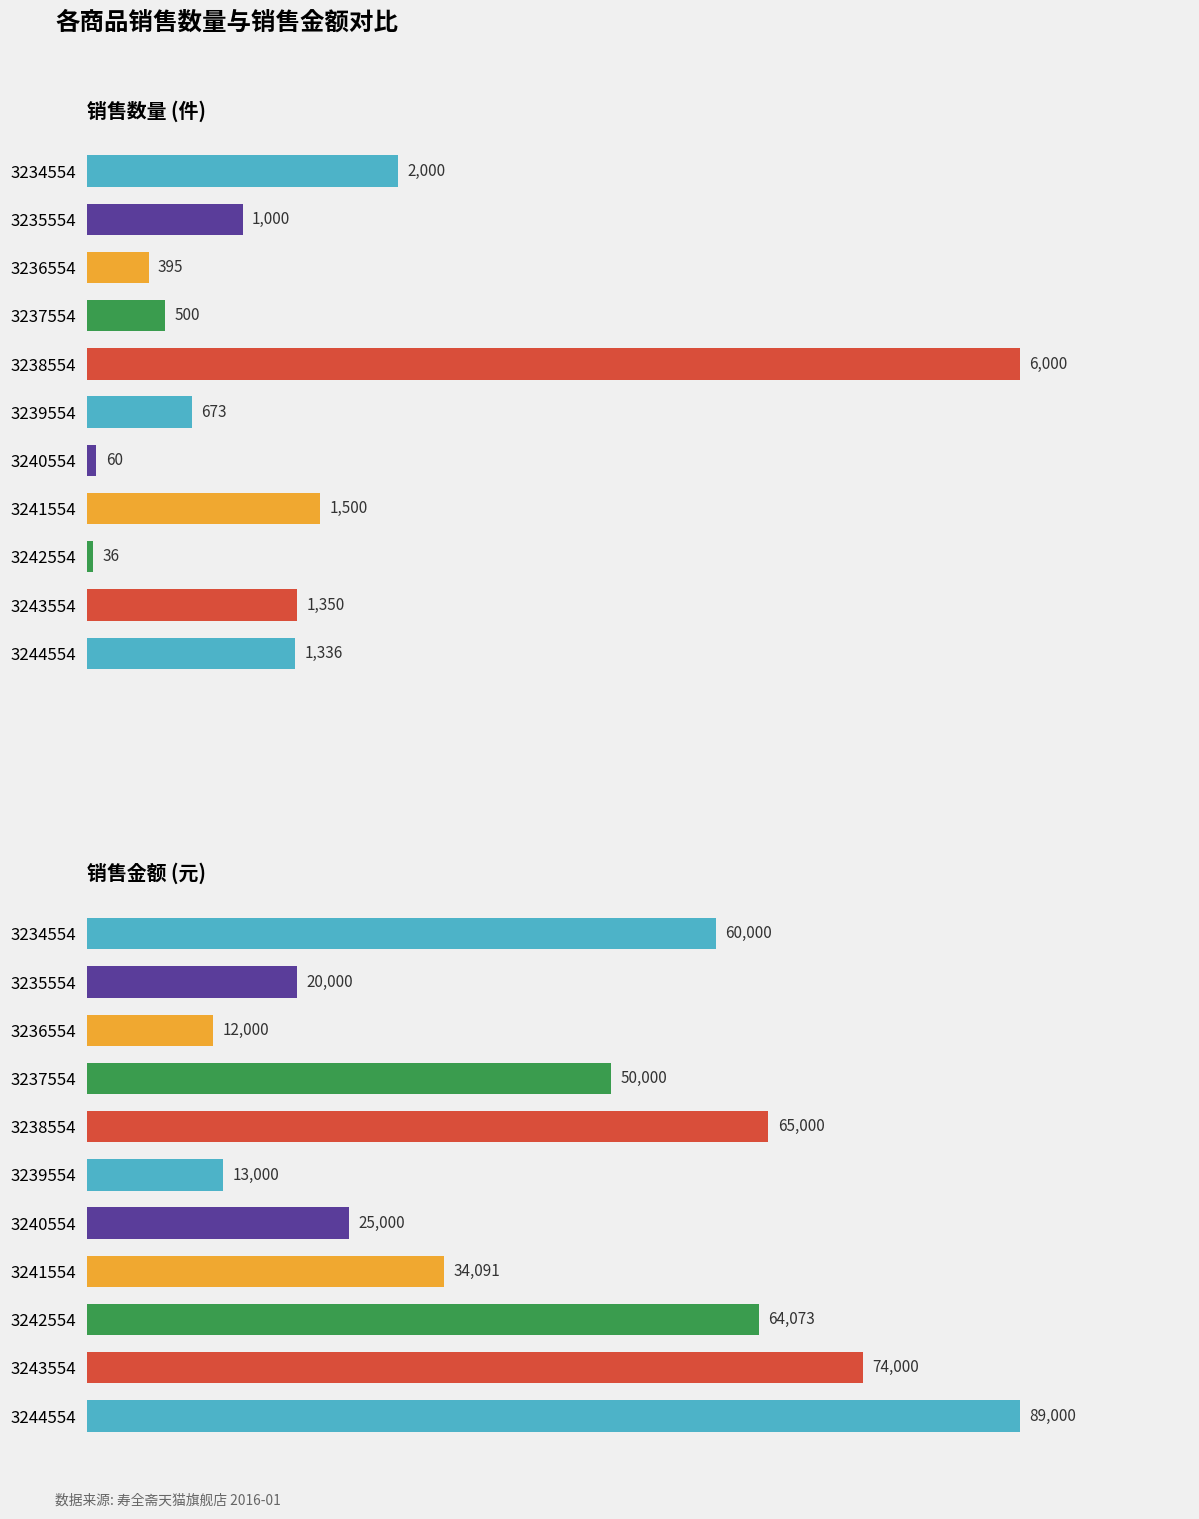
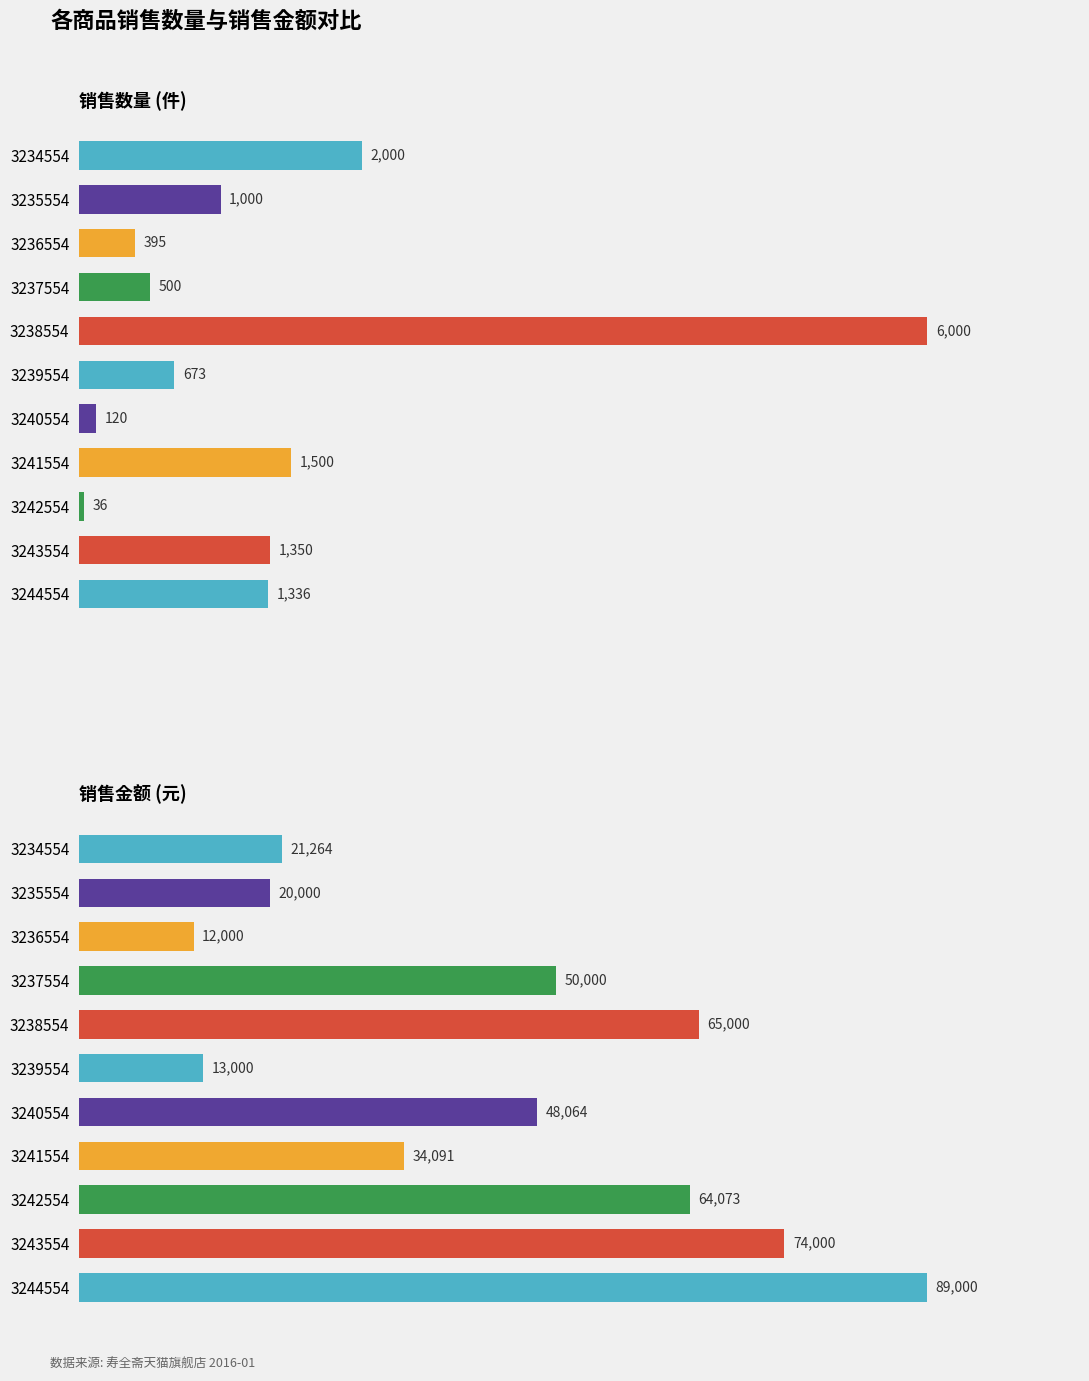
销售数量 (件), 3240554: 60 -> 120
销售金额 (元), 3234554: 60,000 -> 21,264
销售金额 (元), 3240554: 25,000 -> 48,064
